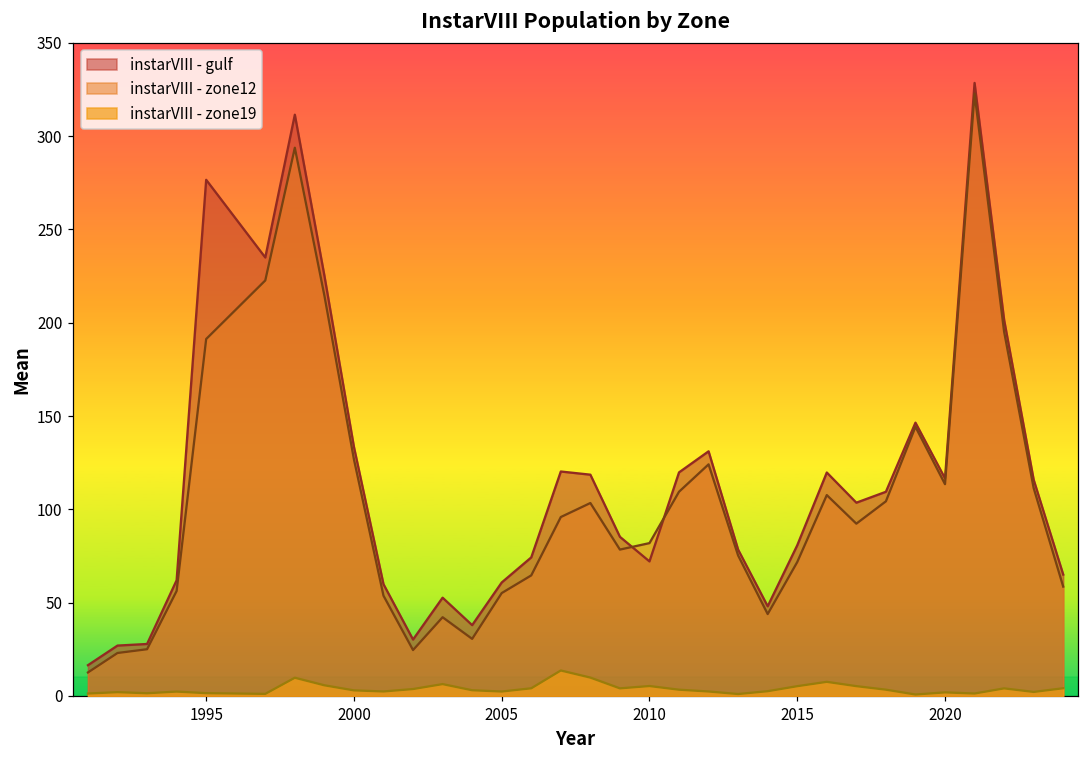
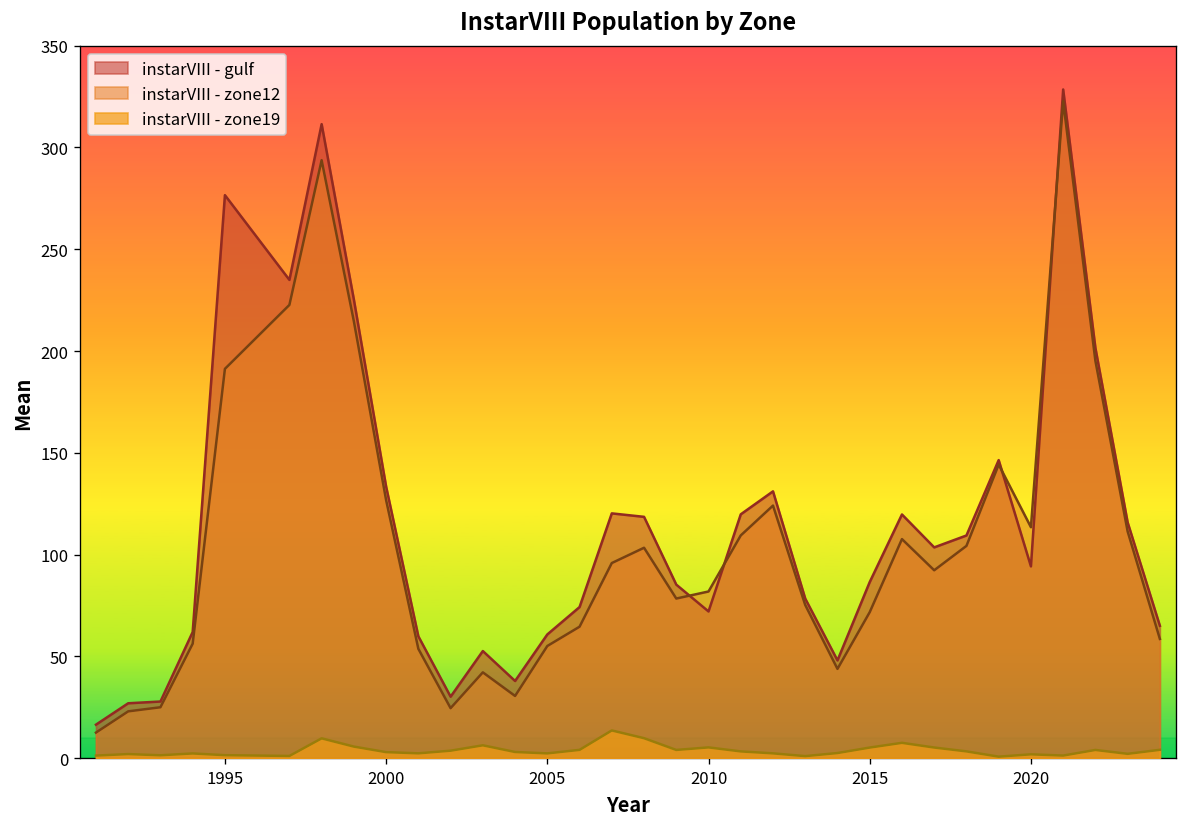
instarVIII - gulf, 2015: 81 -> 87
instarVIII - gulf, 2020: 117 -> 94
